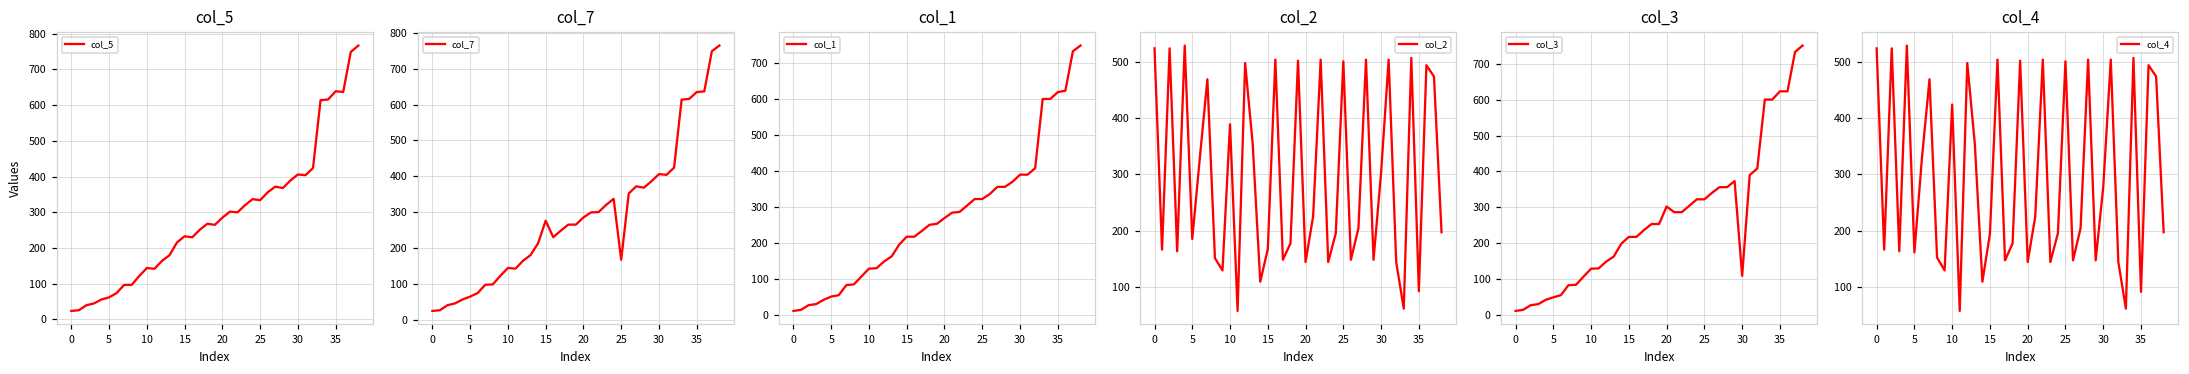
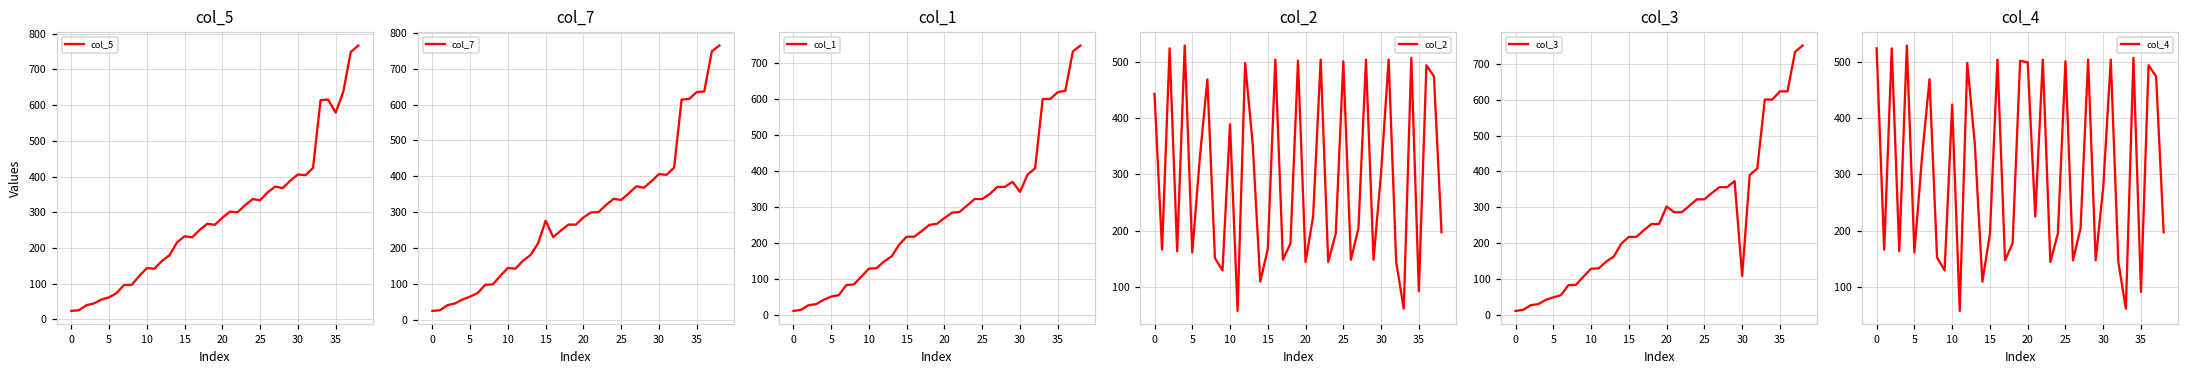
col_5, 35: 640 -> 580
col_7, 25: 170 -> 330
col_1, 30: 390 -> 340
col_2, 0: 520 -> 440
col_2, 5: 190 -> 160
col_4, 20: 140 -> 500
